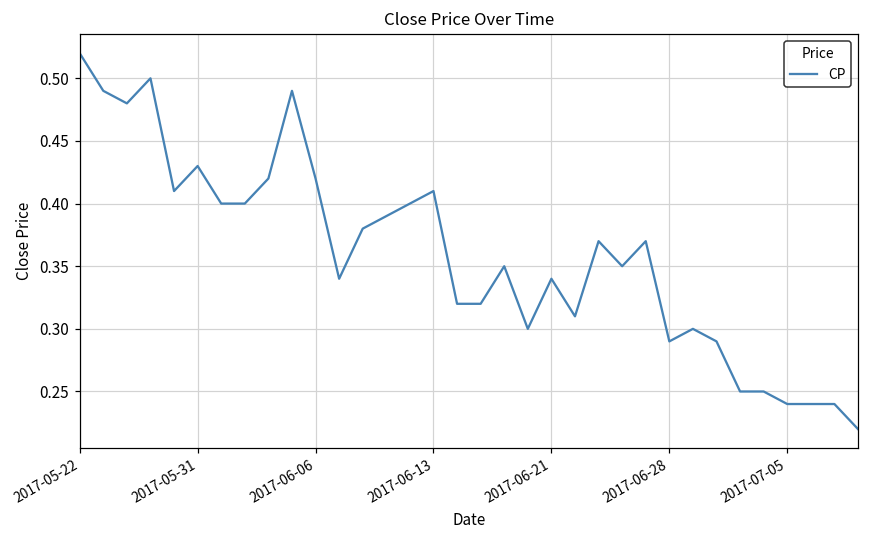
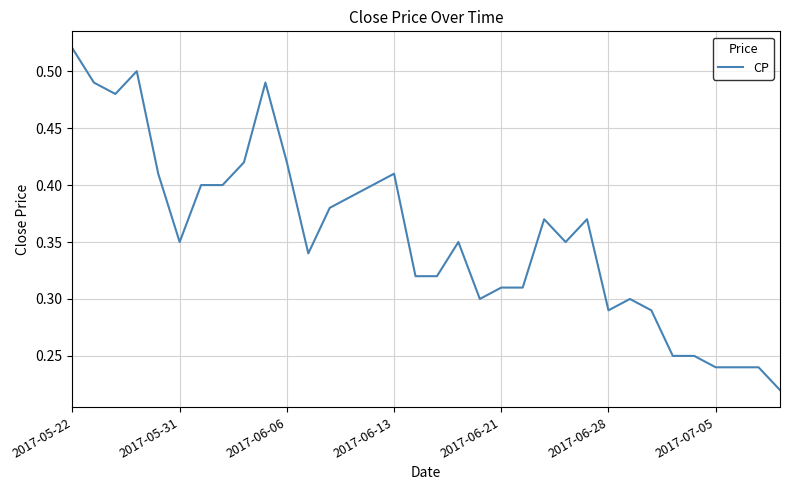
2017-05-31: 0.43 -> 0.35
2017-06-21: 0.34 -> 0.31
